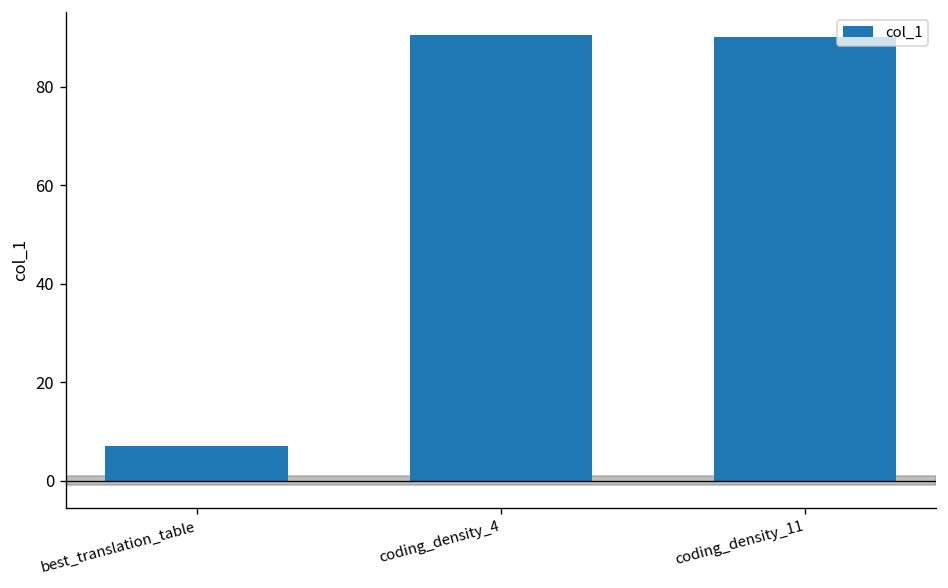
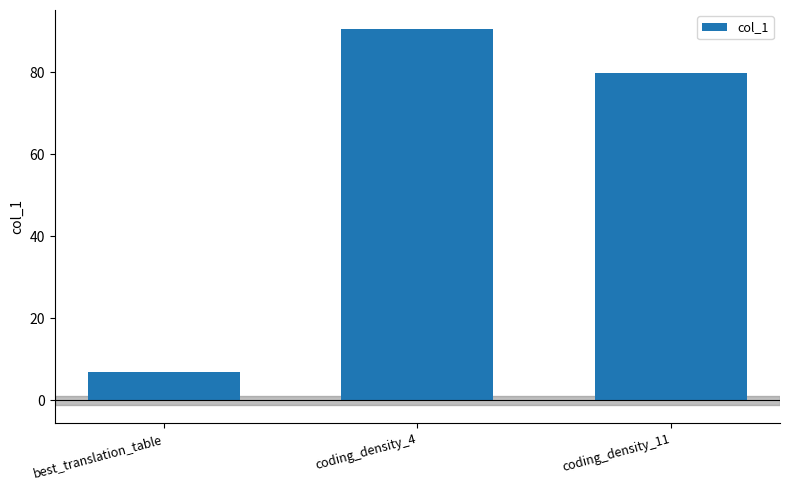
coding_density_11: 90 -> 80
